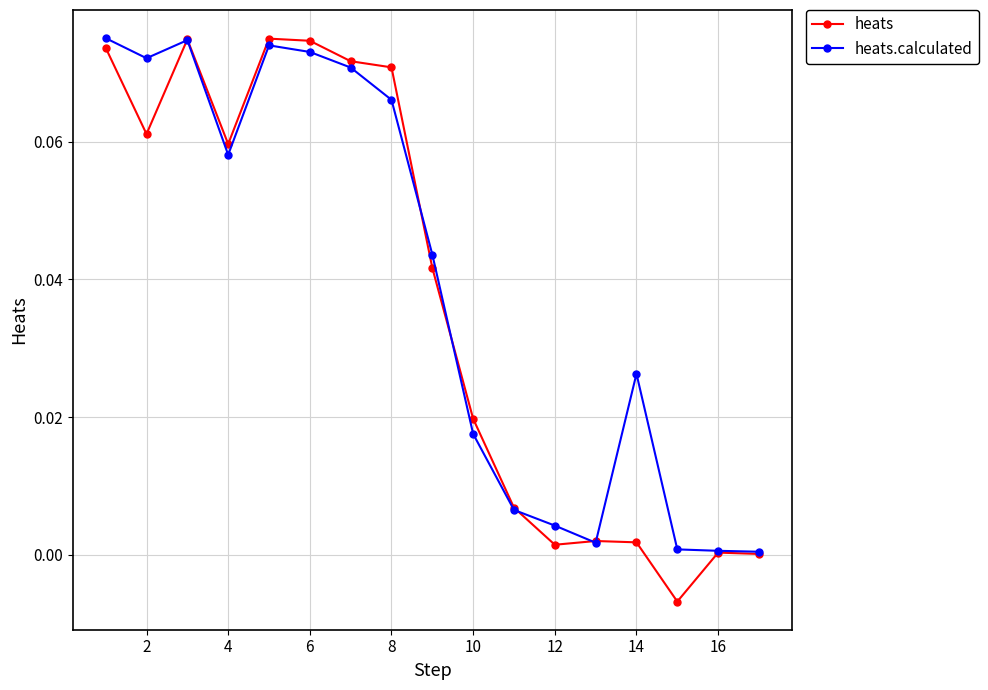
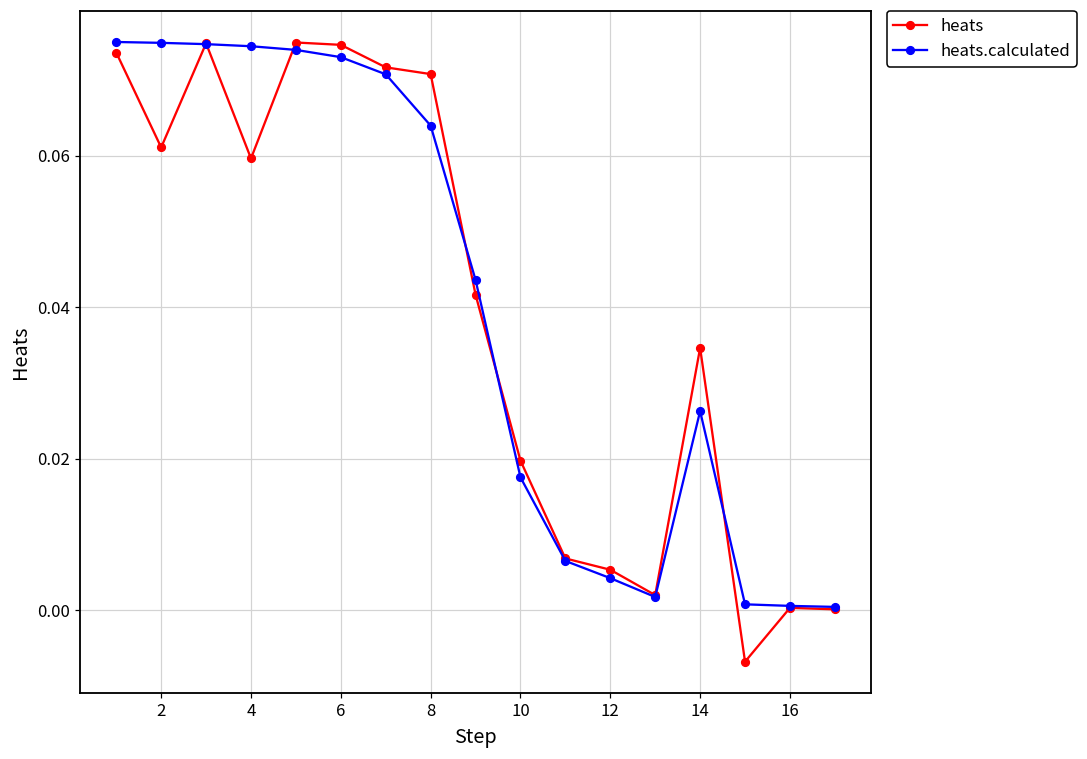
heats.calculated, 2: 0.072 -> 0.075
heats.calculated, 4: 0.058 -> 0.074
heats.calculated, 8: 0.066 -> 0.064
heats, 12: 0.001 -> 0.005
heats, 14: 0.002 -> 0.035
